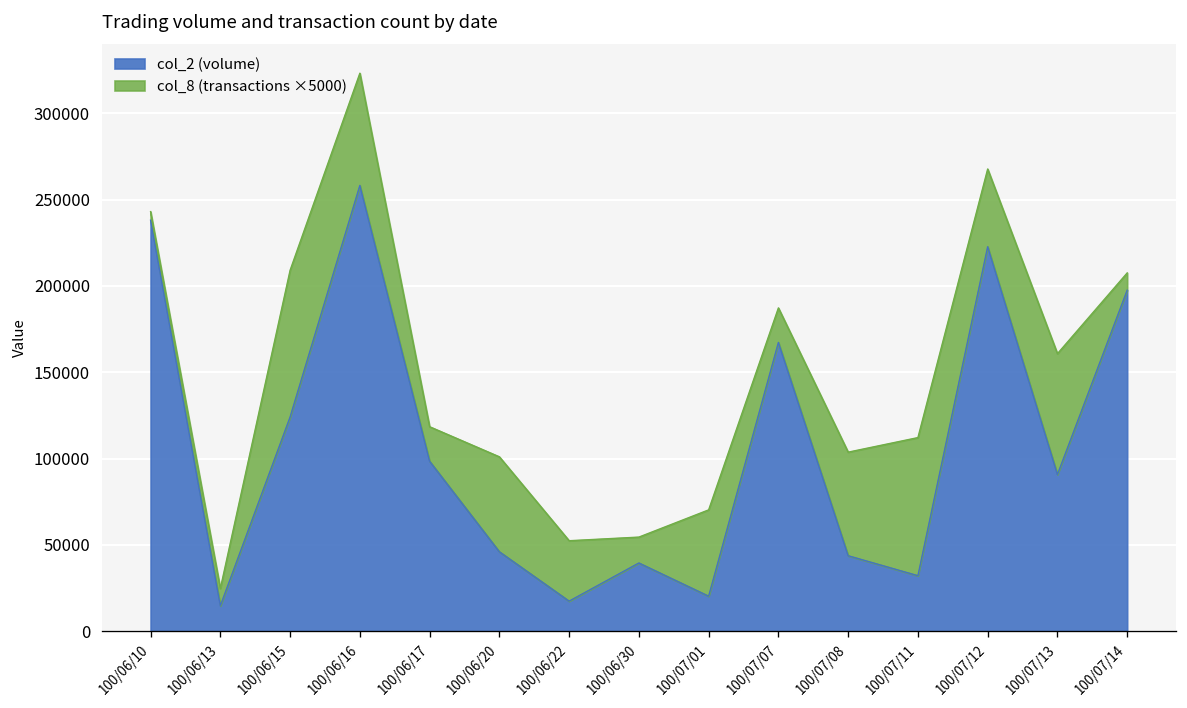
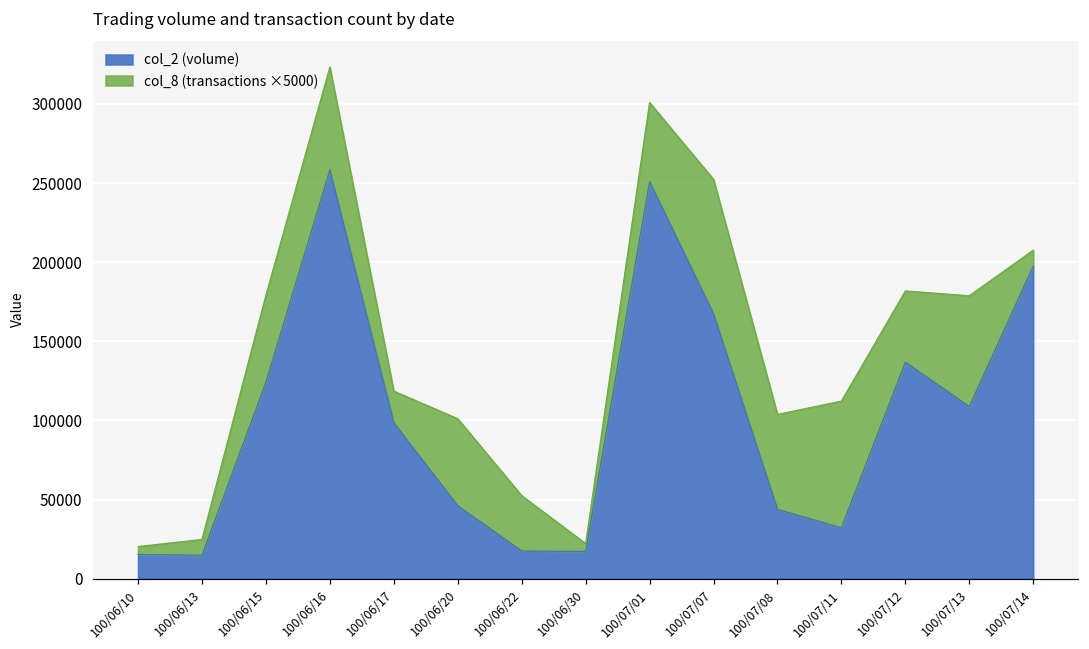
col_2 (volume), 100/06/10: 238000 -> 15000
col_8 (transactions ×5000), 100/06/15: 85000 -> 55000
col_2 (volume), 100/06/30: 40000 -> 17000
col_8 (transactions ×5000), 100/06/30: 15000 -> 5000
col_2 (volume), 100/07/01: 20000 -> 251000
col_8 (transactions ×5000), 100/07/07: 20000 -> 85000
col_2 (volume), 100/07/12: 223000 -> 137000
col_2 (volume), 100/07/13: 91000 -> 109000
